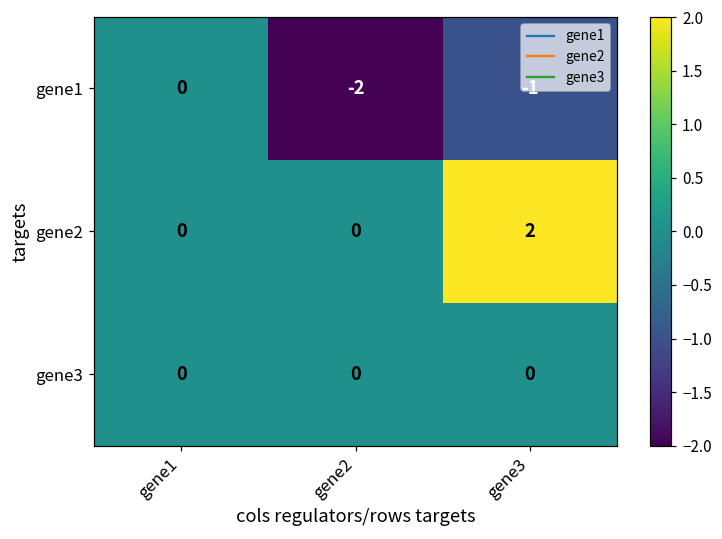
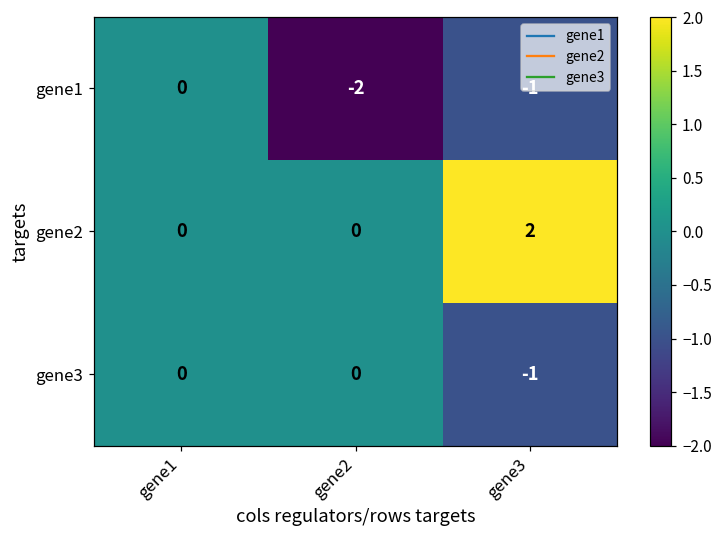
gene3, gene3: 0 -> -1
